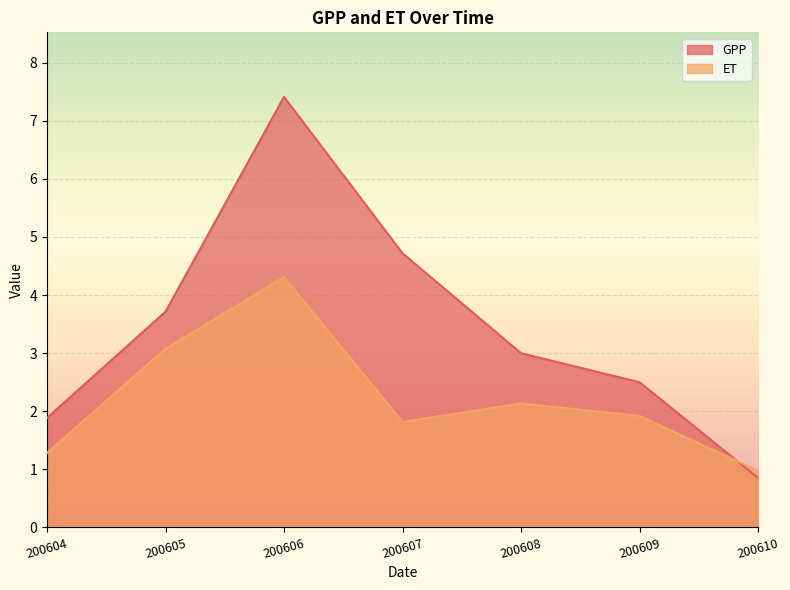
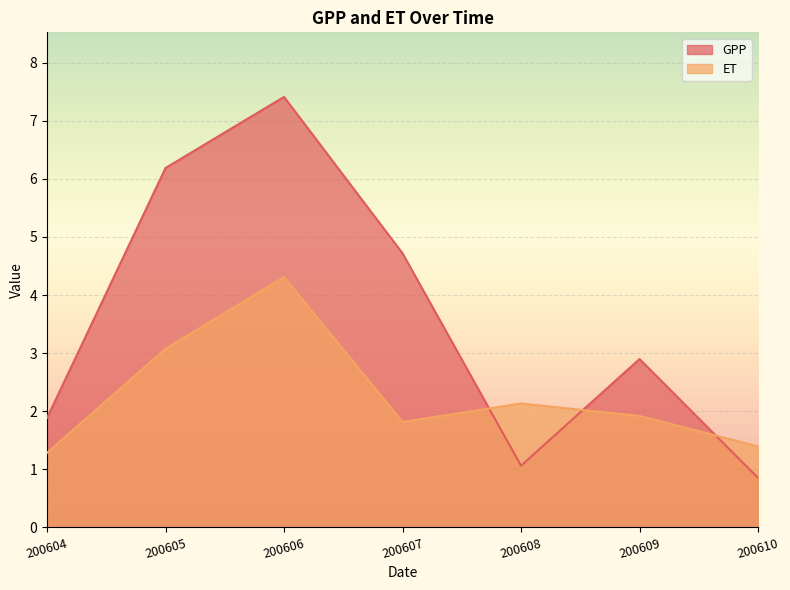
GPP, 200605: 3.7 -> 6.2
GPP, 200608: 3.0 -> 1.1
GPP, 200609: 2.5 -> 2.9
ET, 200610: 1.0 -> 1.4
